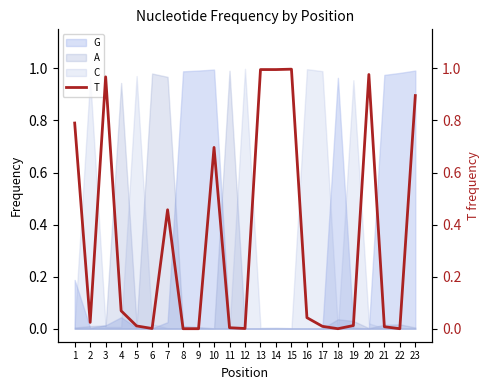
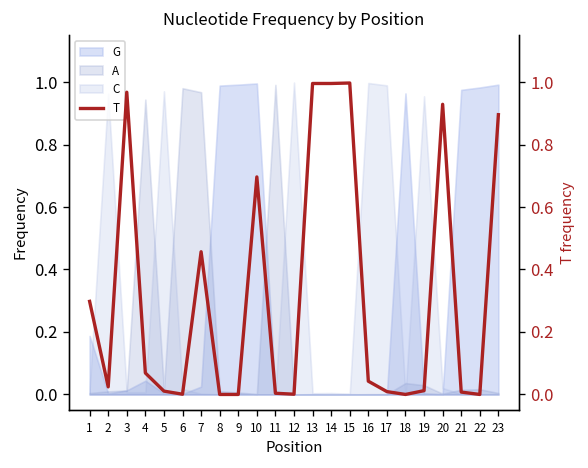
T, 1: 0.79 -> 0.30
T, 20: 0.98 -> 0.93
